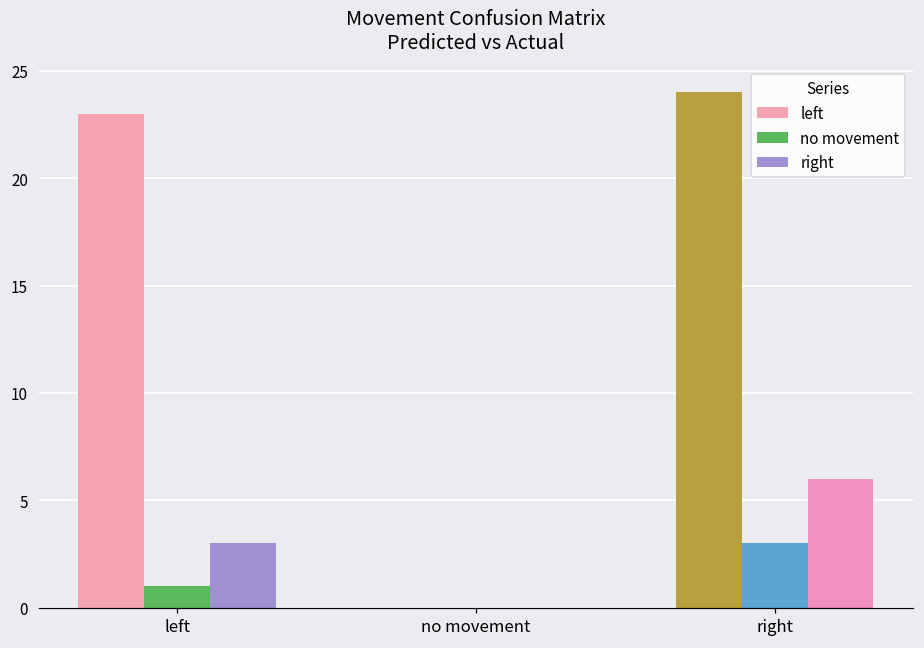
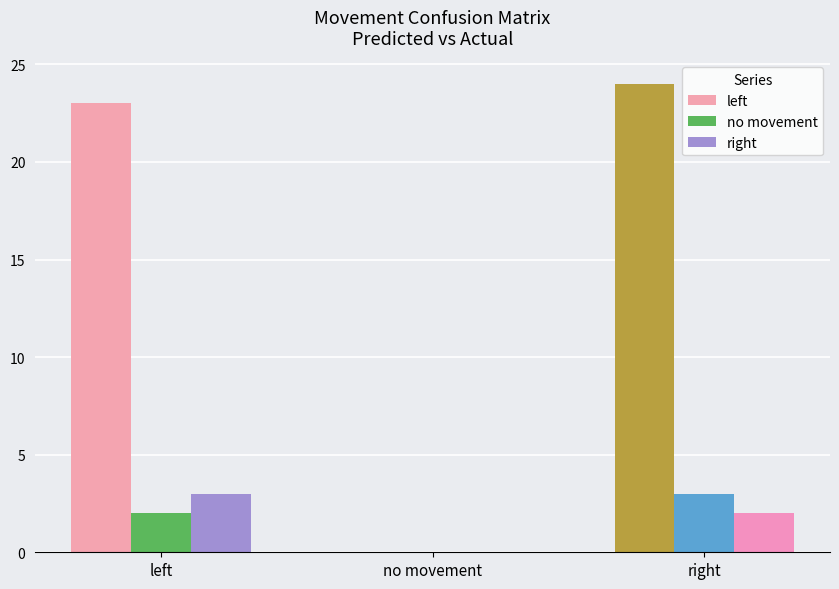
no movement, left: 1 -> 2
right, right: 6 -> 2
